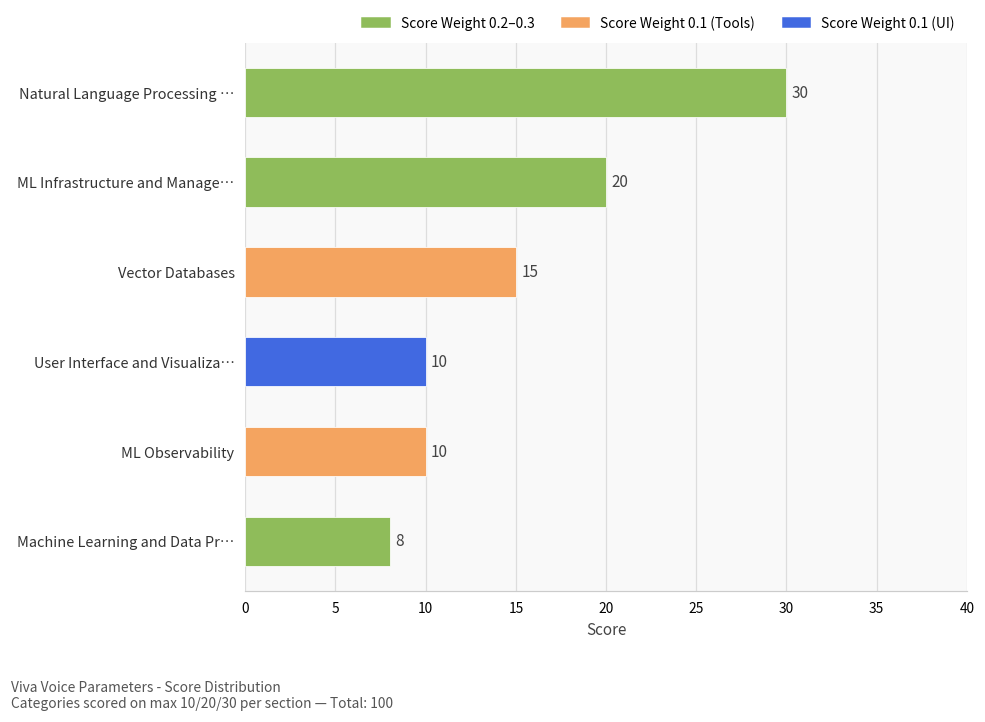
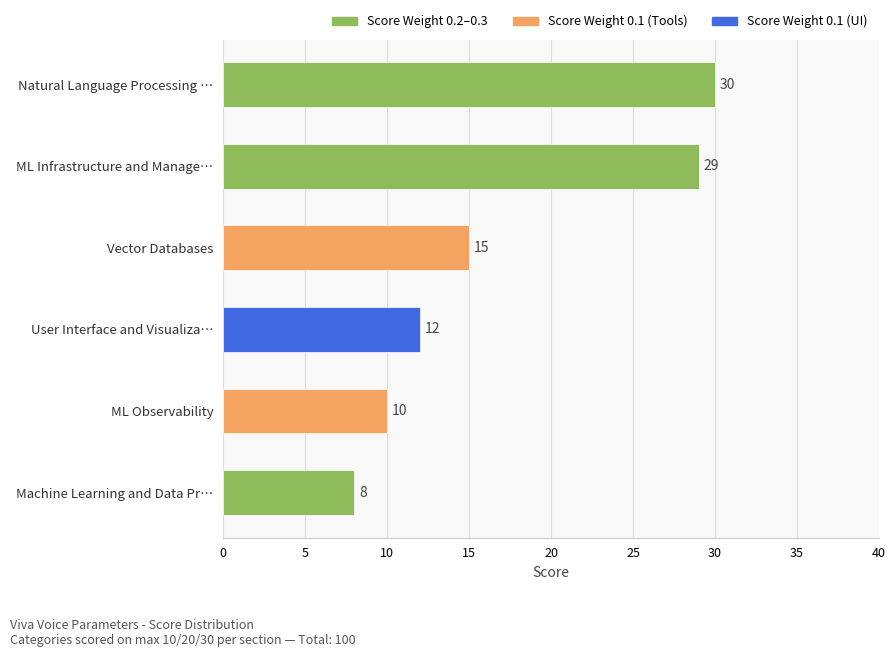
ML Infrastructure and Manage…: 20 -> 29
User Interface and Visualiza…: 10 -> 12
